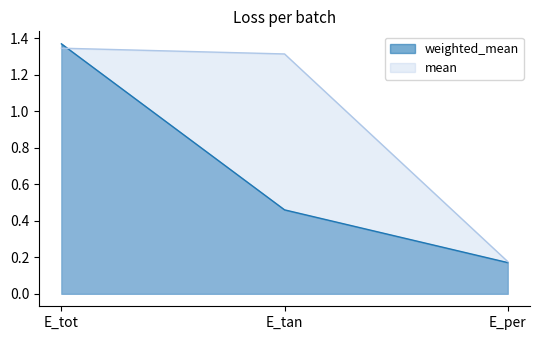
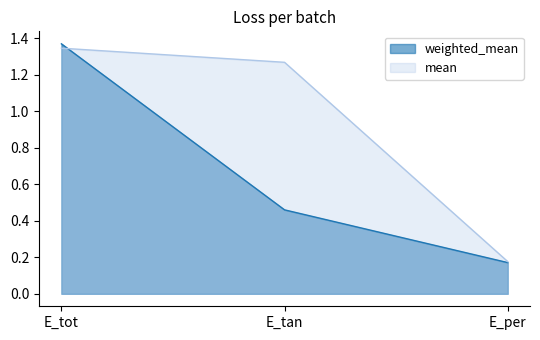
mean, E_tan: 1.32 -> 1.27
